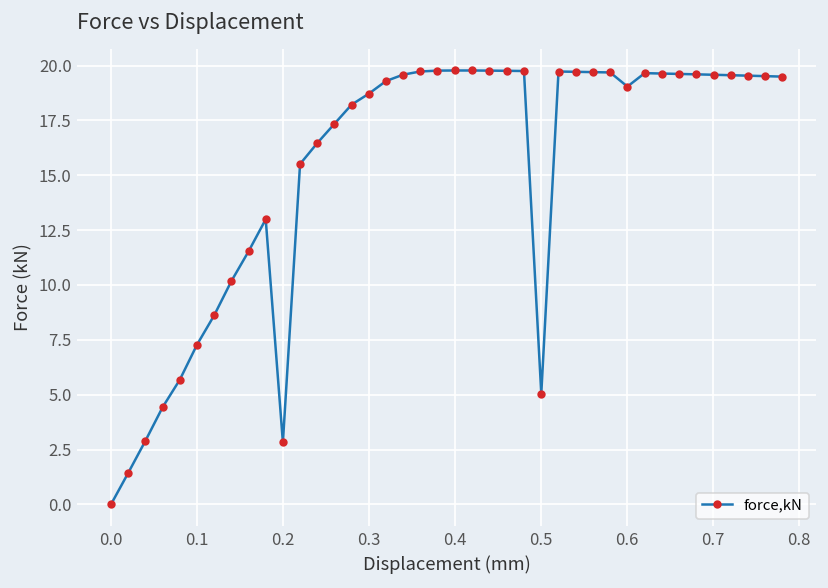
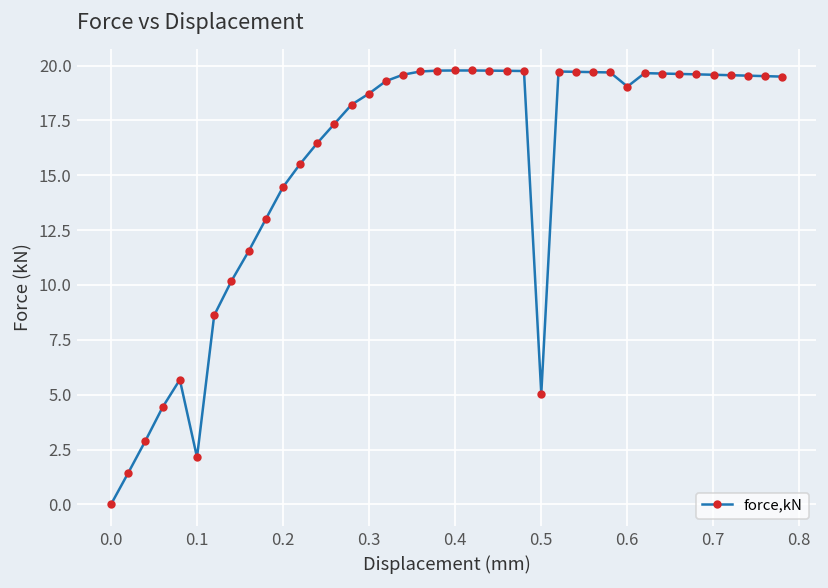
0.1: 7.3 -> 2.1
0.2: 2.8 -> 14.5
